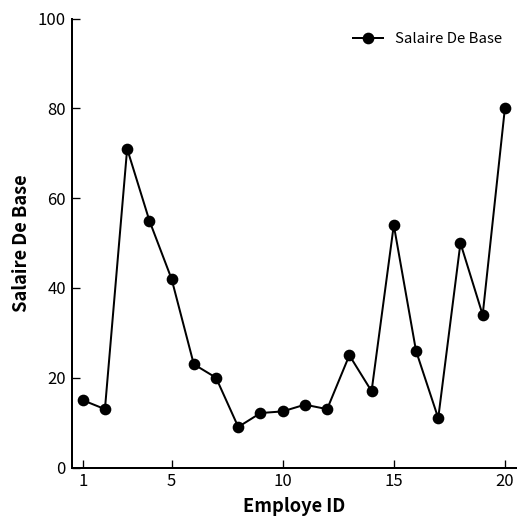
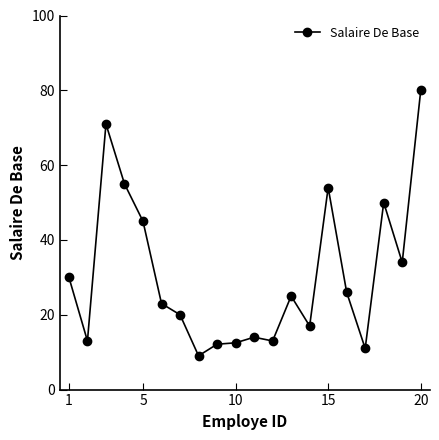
1: 15 -> 30
5: 42 -> 45
